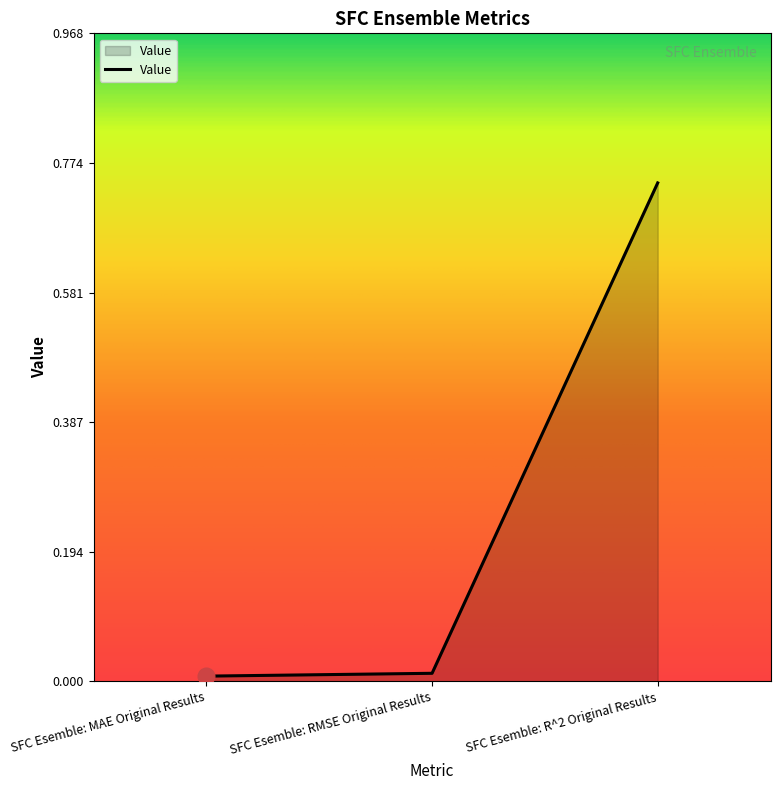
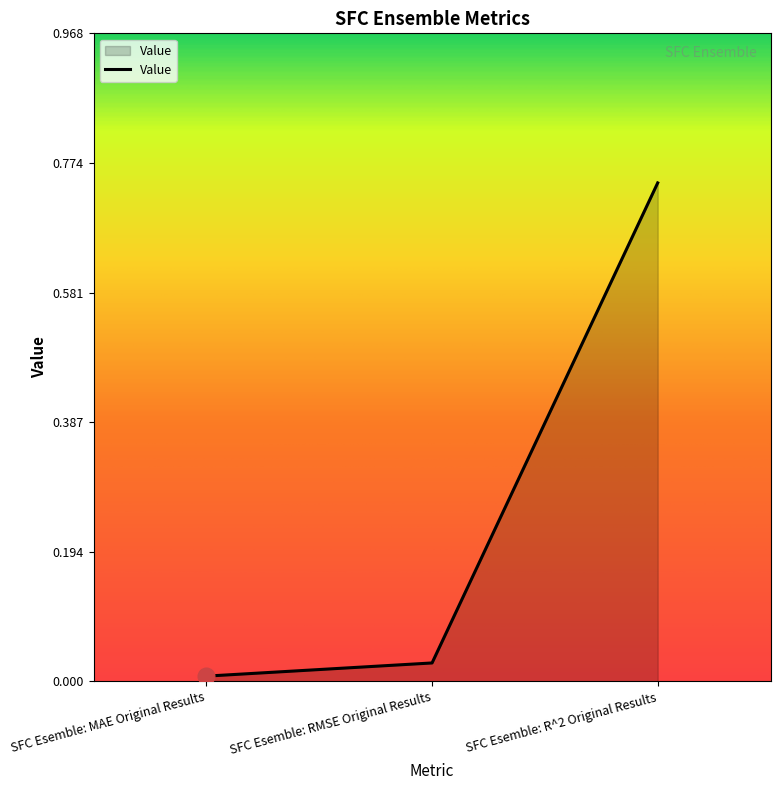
Value, SFC Esemble: RMSE Original Results: 0.01 -> 0.03
